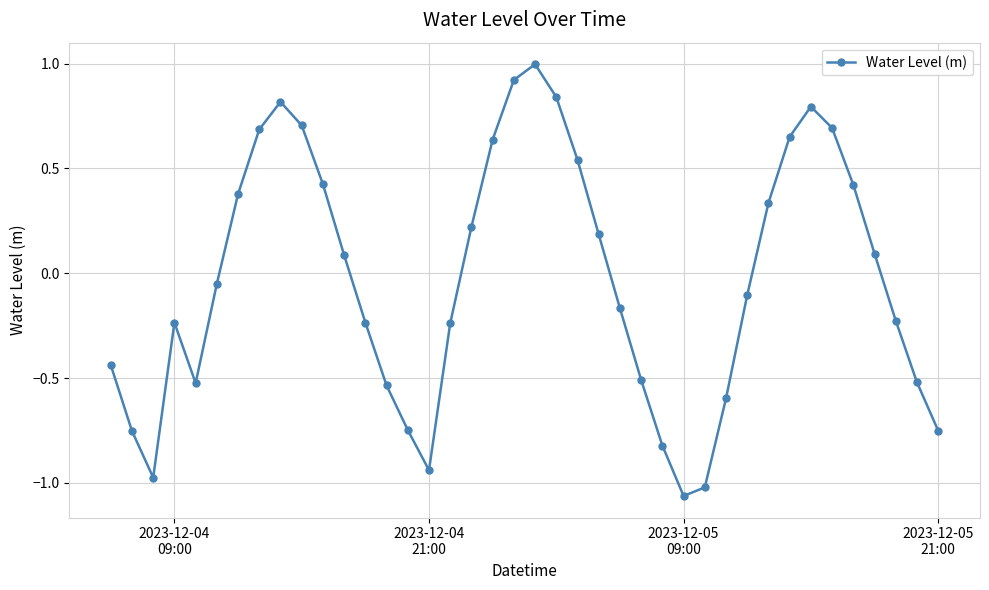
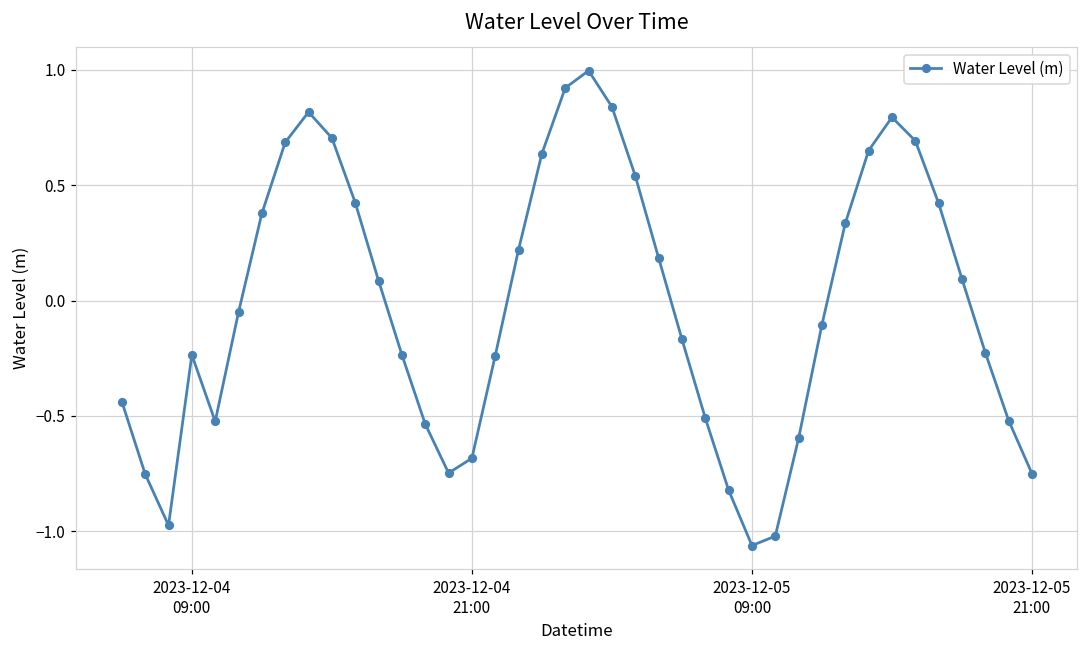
2023-12-04 21:00: -0.94 -> -0.68
